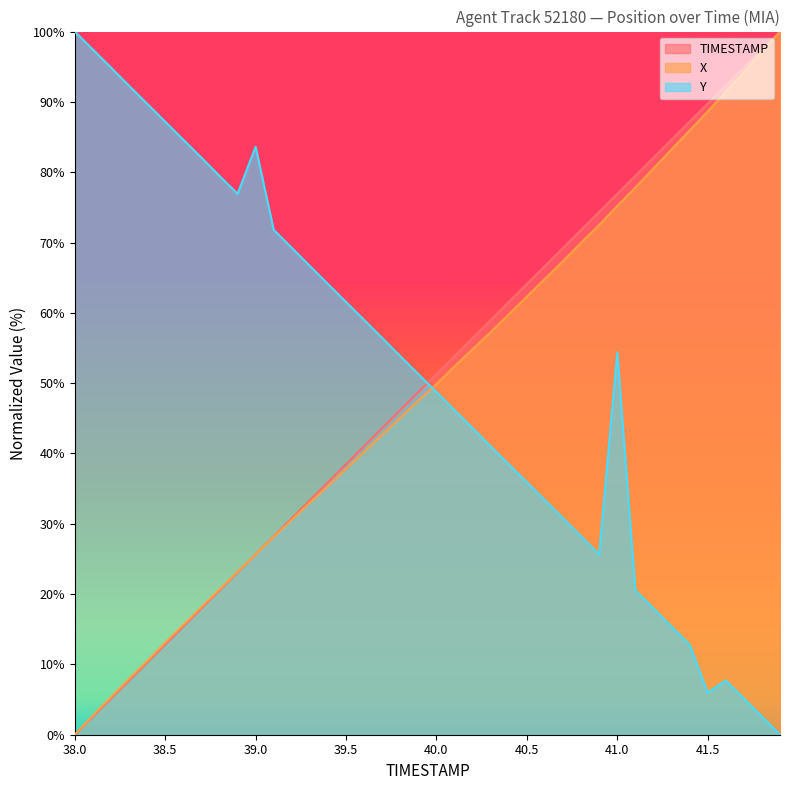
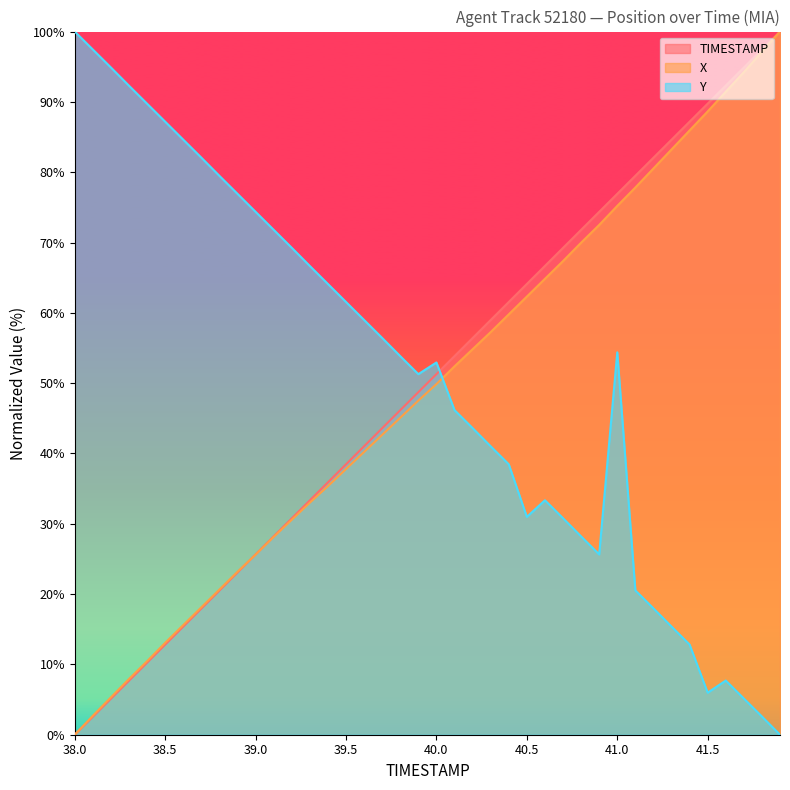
Y, 39.0: 84% -> 74%
Y, 40.0: 49% -> 53%
Y, 40.5: 36% -> 31%
